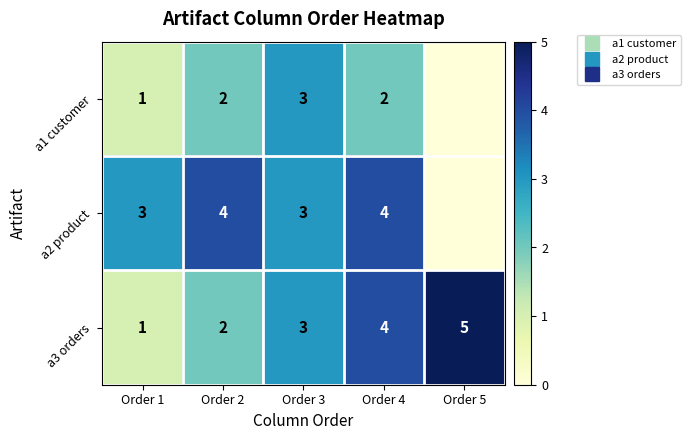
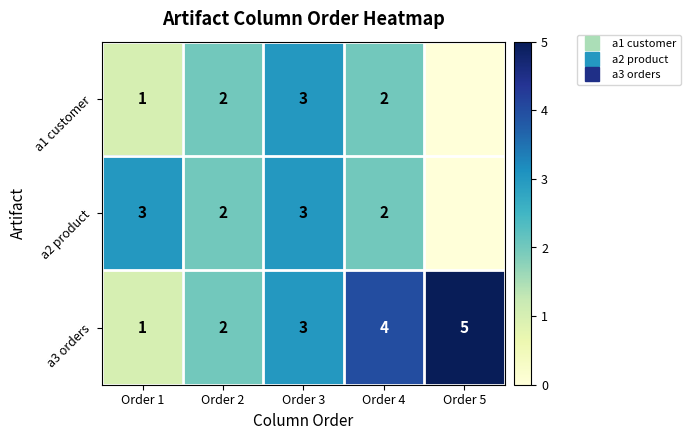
a2 product, Order 2: 4 -> 2
a2 product, Order 4: 4 -> 2
